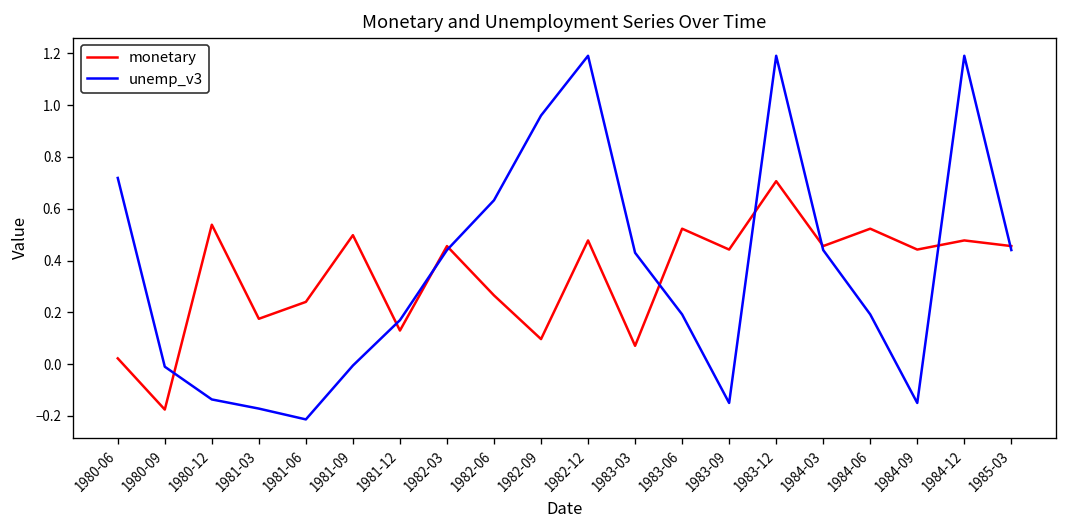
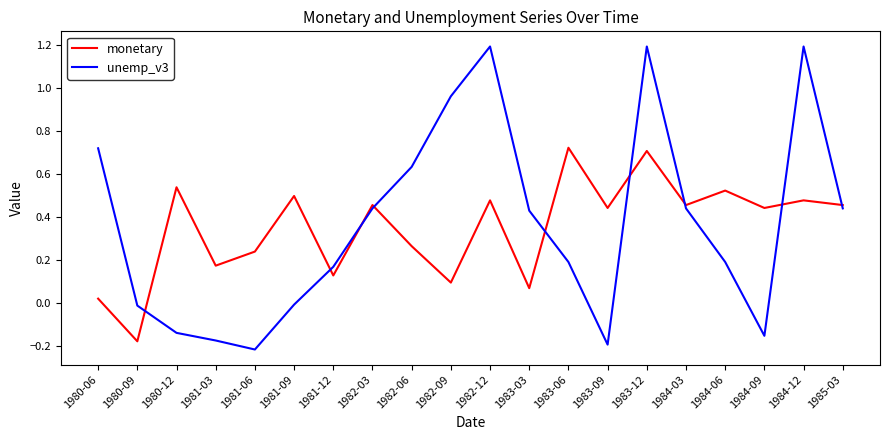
monetary, 1983-06: 0.52 -> 0.72
unemp_v3, 1983-09: -0.15 -> -0.19
